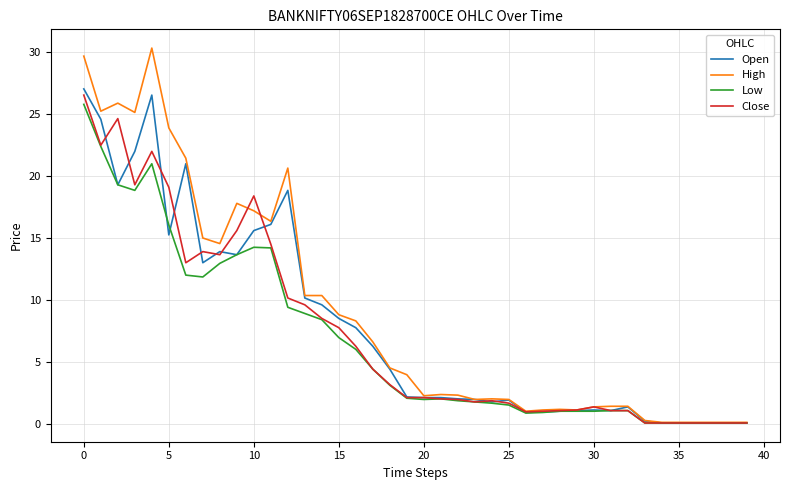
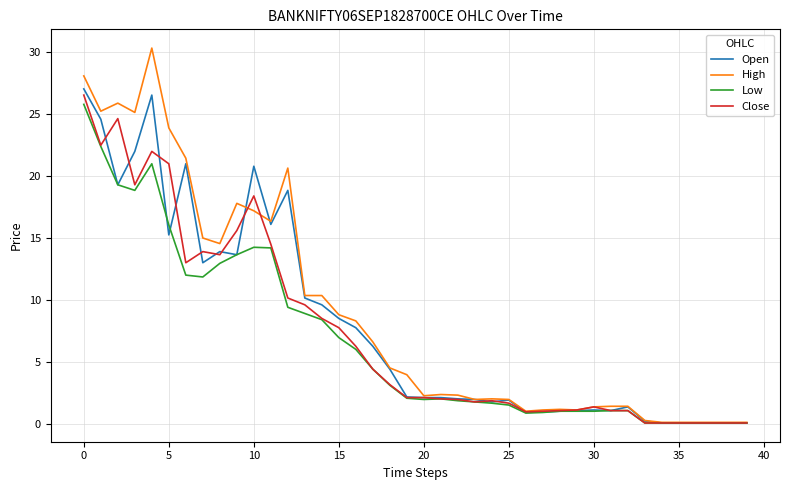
High, 0: 29.7 -> 28.1
Close, 5: 19.1 -> 21.0
Open, 10: 15.6 -> 20.8
